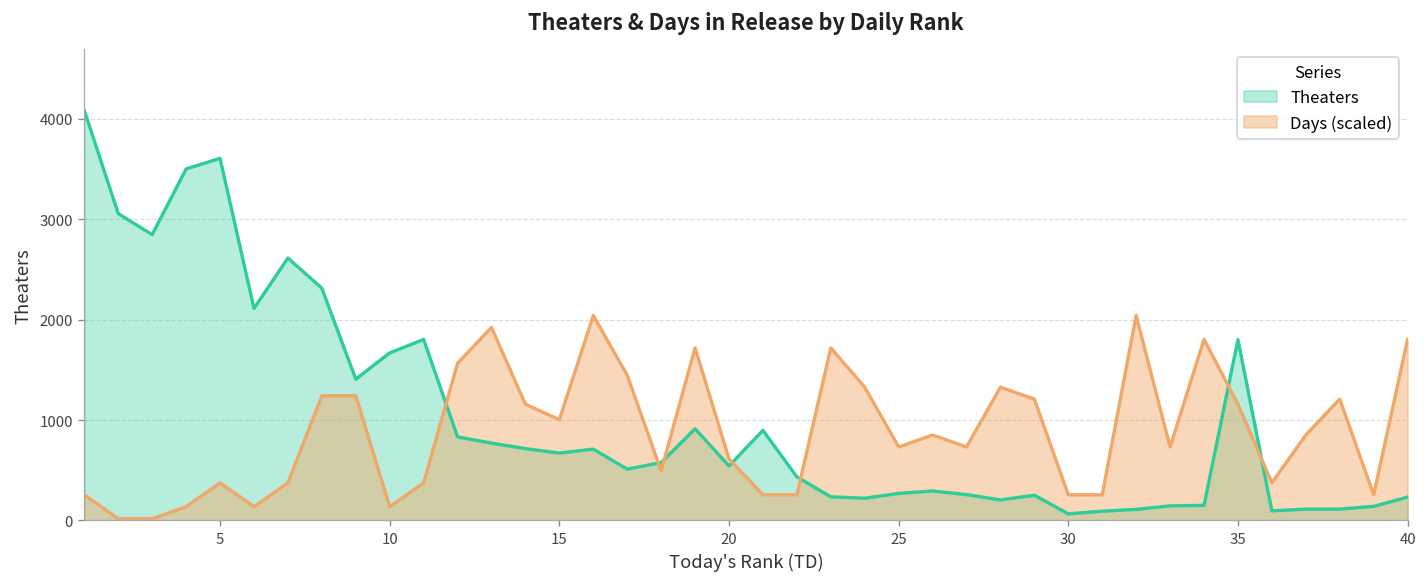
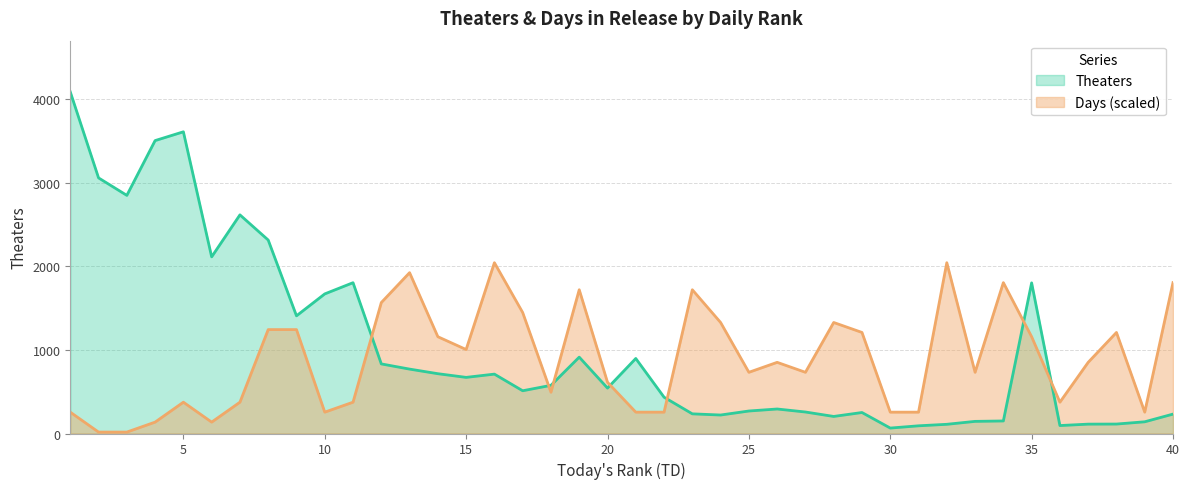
Days (scaled), 10: 100 -> 300
